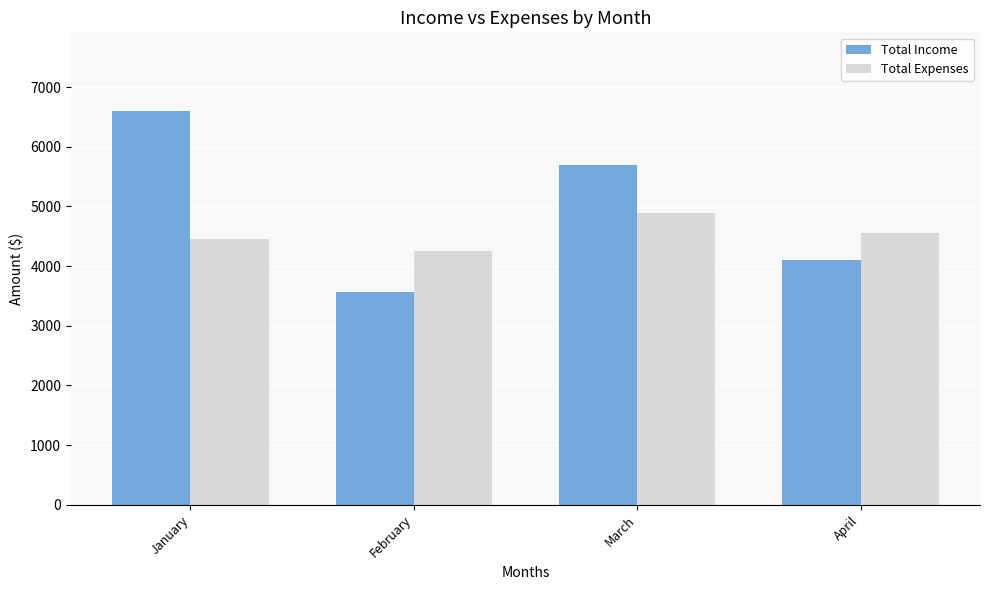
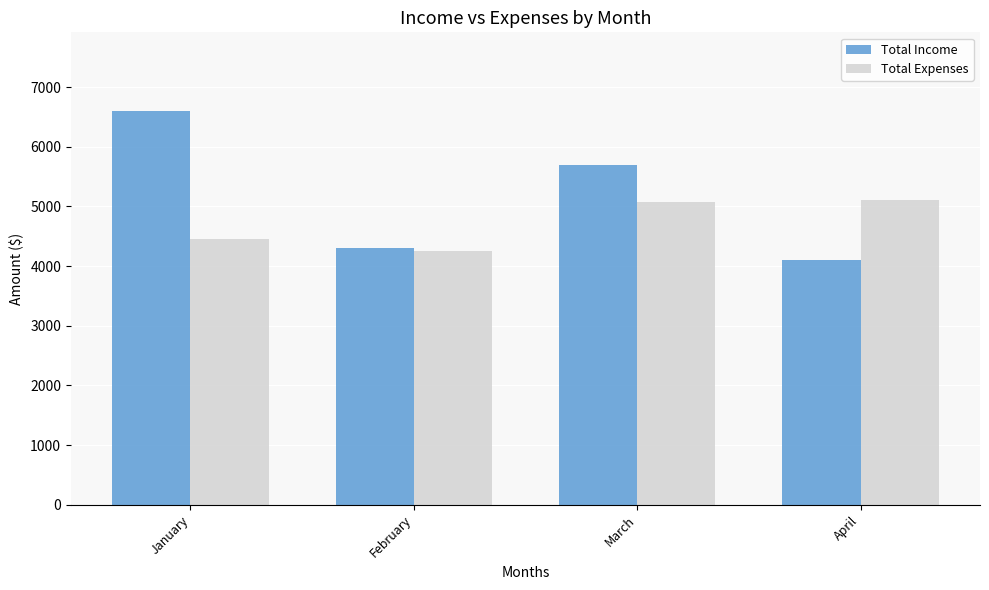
Total Income, February: 3600 -> 4300
Total Expenses, March: 4900 -> 5100
Total Expenses, April: 4600 -> 5100
